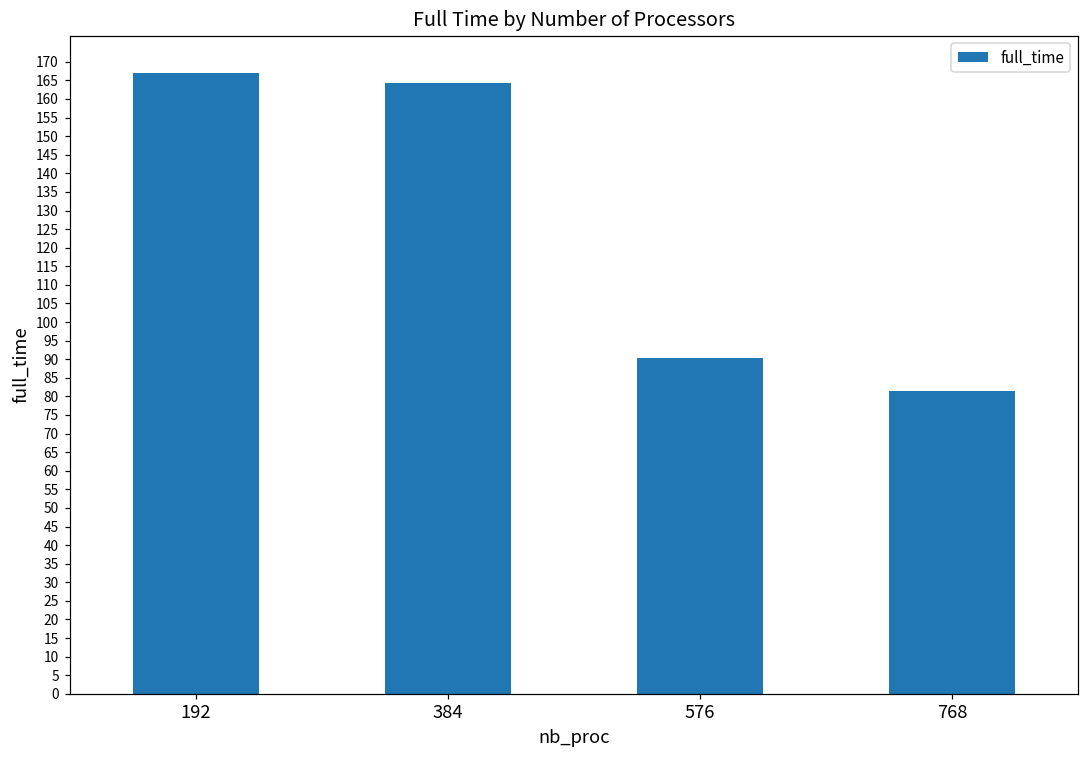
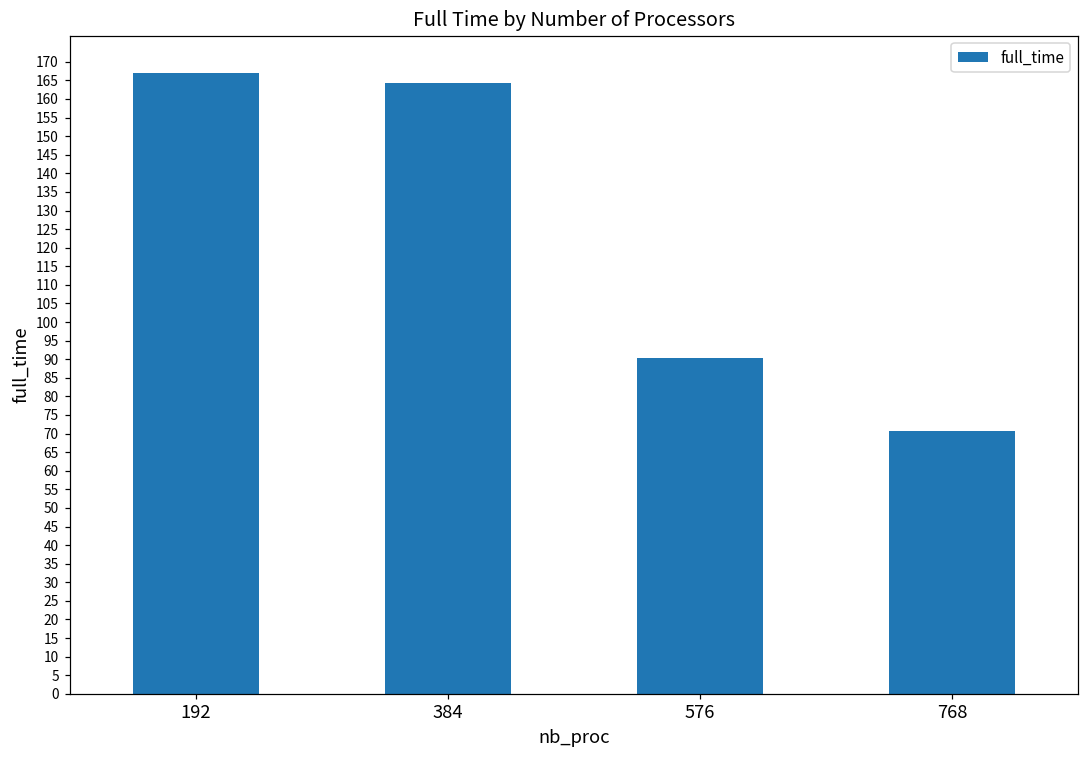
768: 81 -> 71
